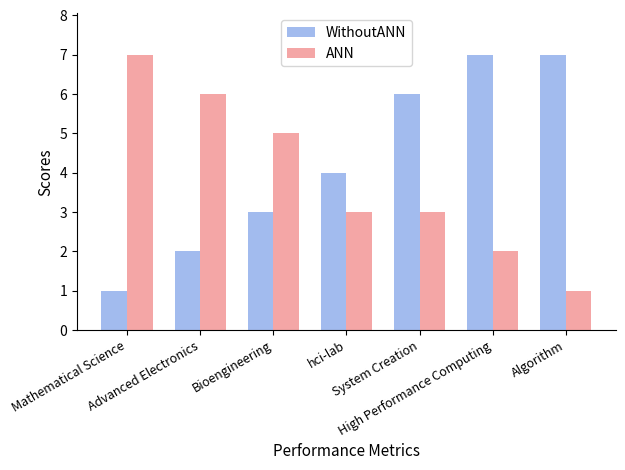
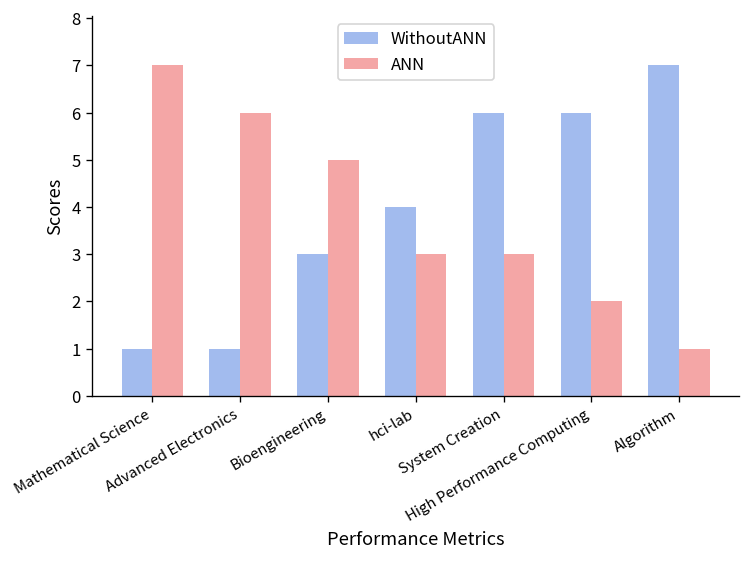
WithoutANN, Advanced Electronics: 2 -> 1
WithoutANN, High Performance Computing: 7 -> 6
